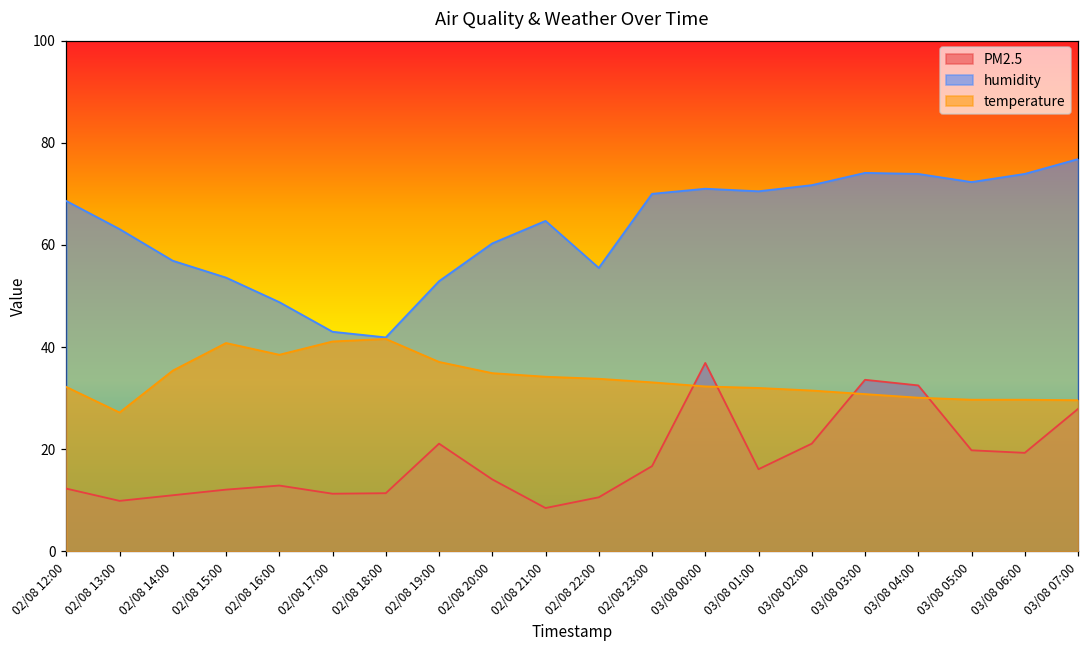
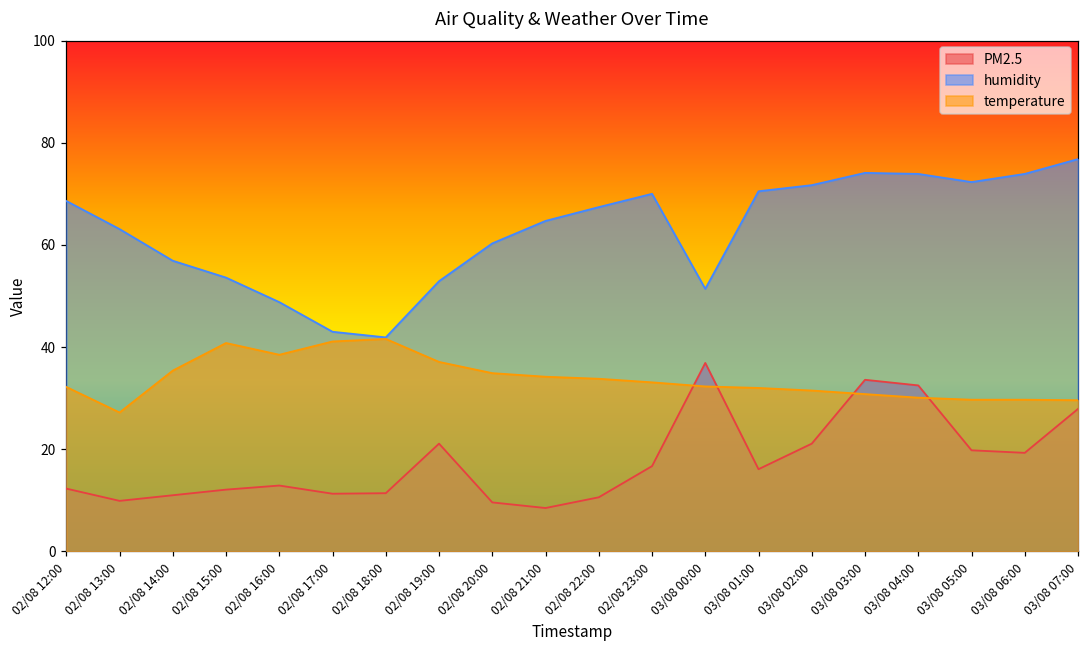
PM2.5, 02/08 20:00: 14 -> 10
humidity, 02/08 22:00: 56 -> 67
humidity, 03/08 00:00: 71 -> 51
